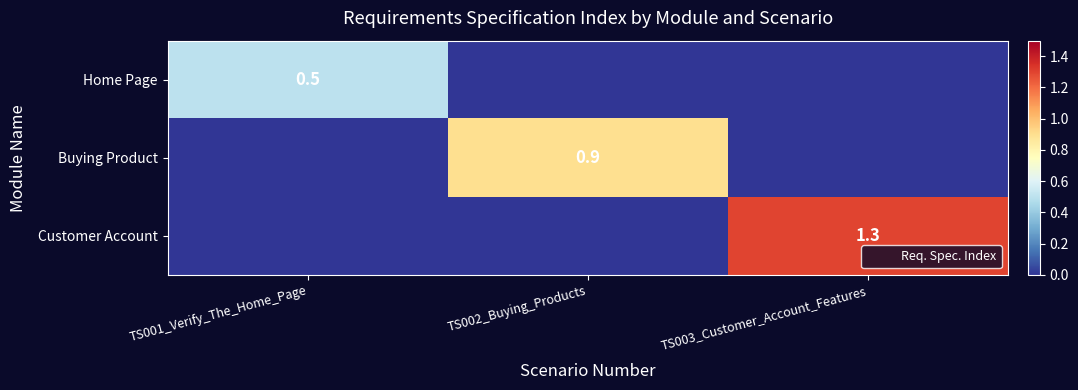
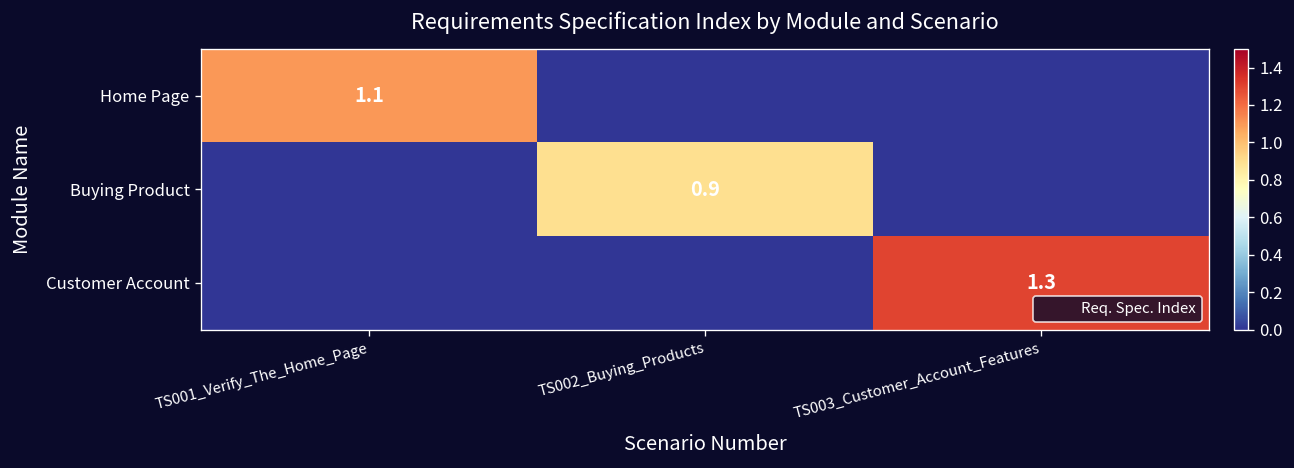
Home Page, TS001_Verify_The_Home_Page: 0.5 -> 1.1
